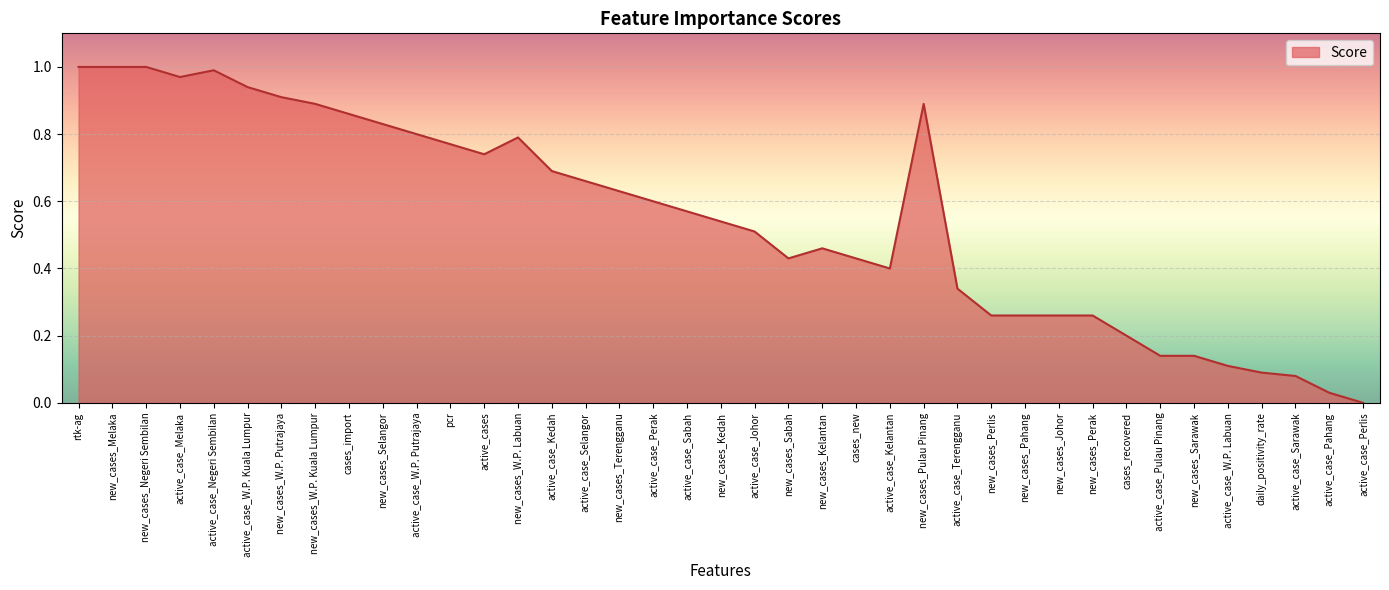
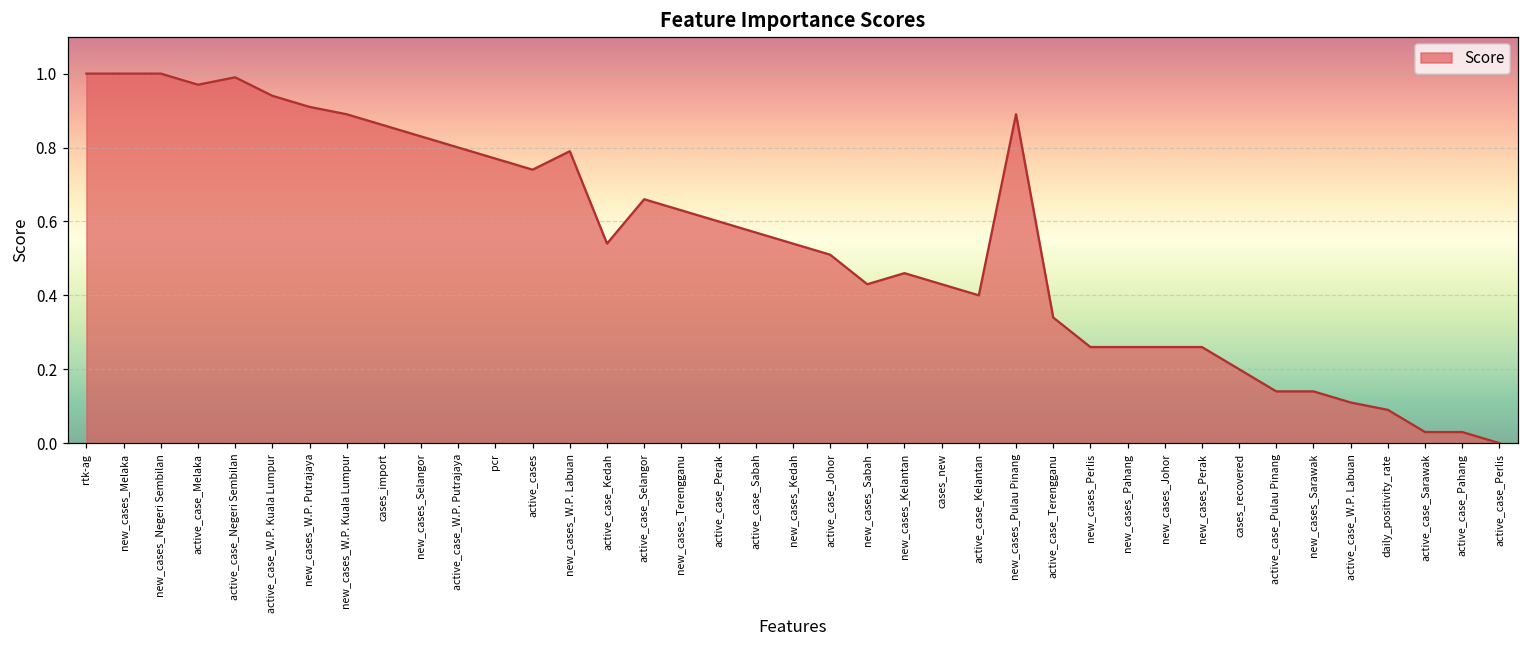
active_case_Kedah: 0.69 -> 0.54
active_case_Sarawak: 0.08 -> 0.03
